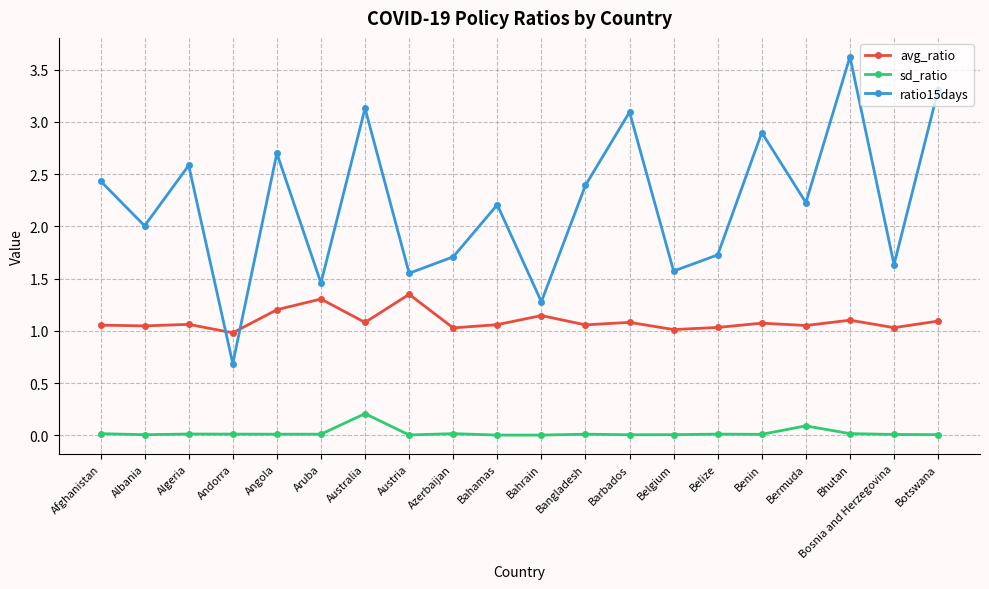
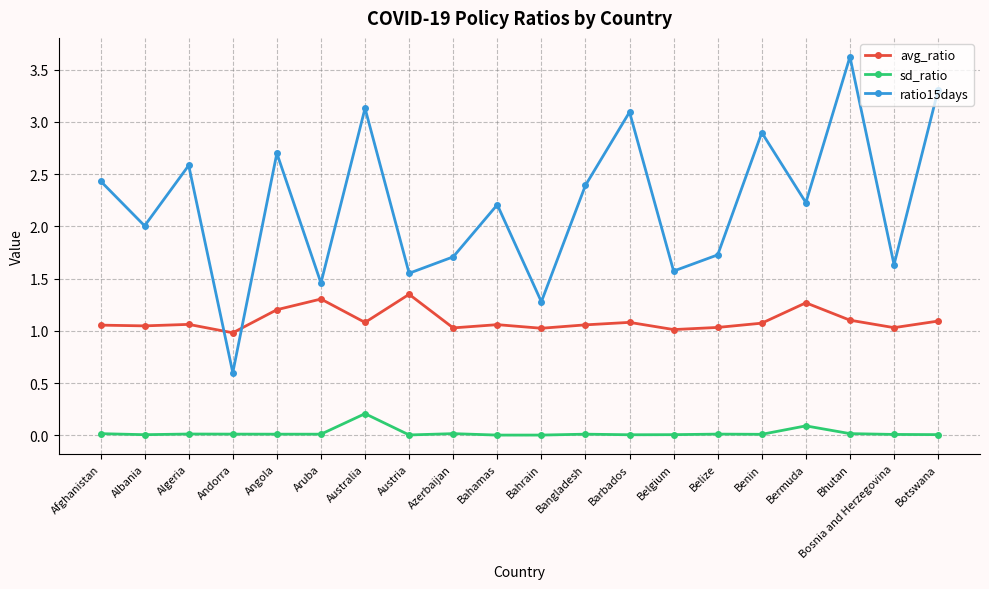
ratio15days, Andorra: 0.69 -> 0.60
avg_ratio, Bahrain: 1.15 -> 1.02
avg_ratio, Bermuda: 1.05 -> 1.27
